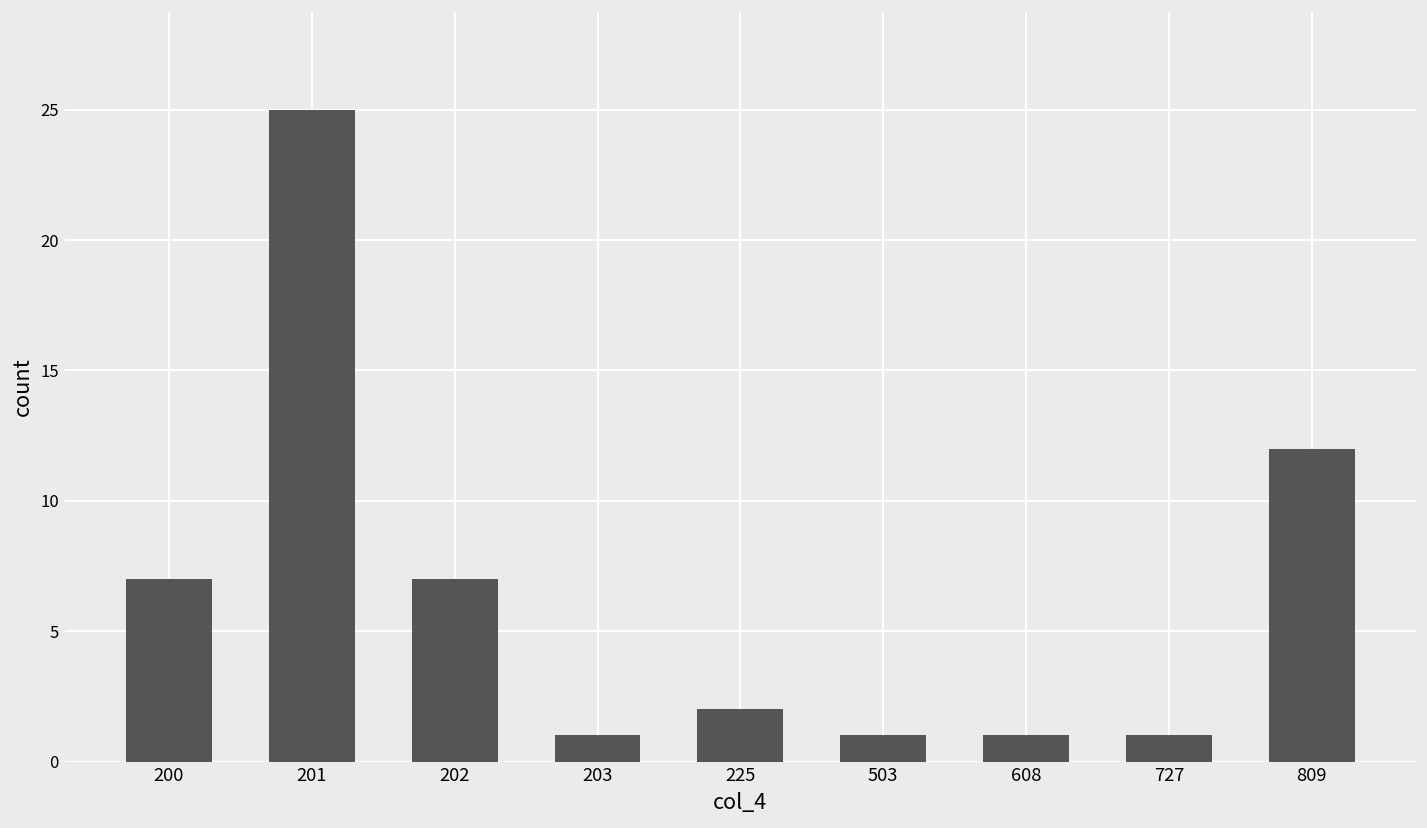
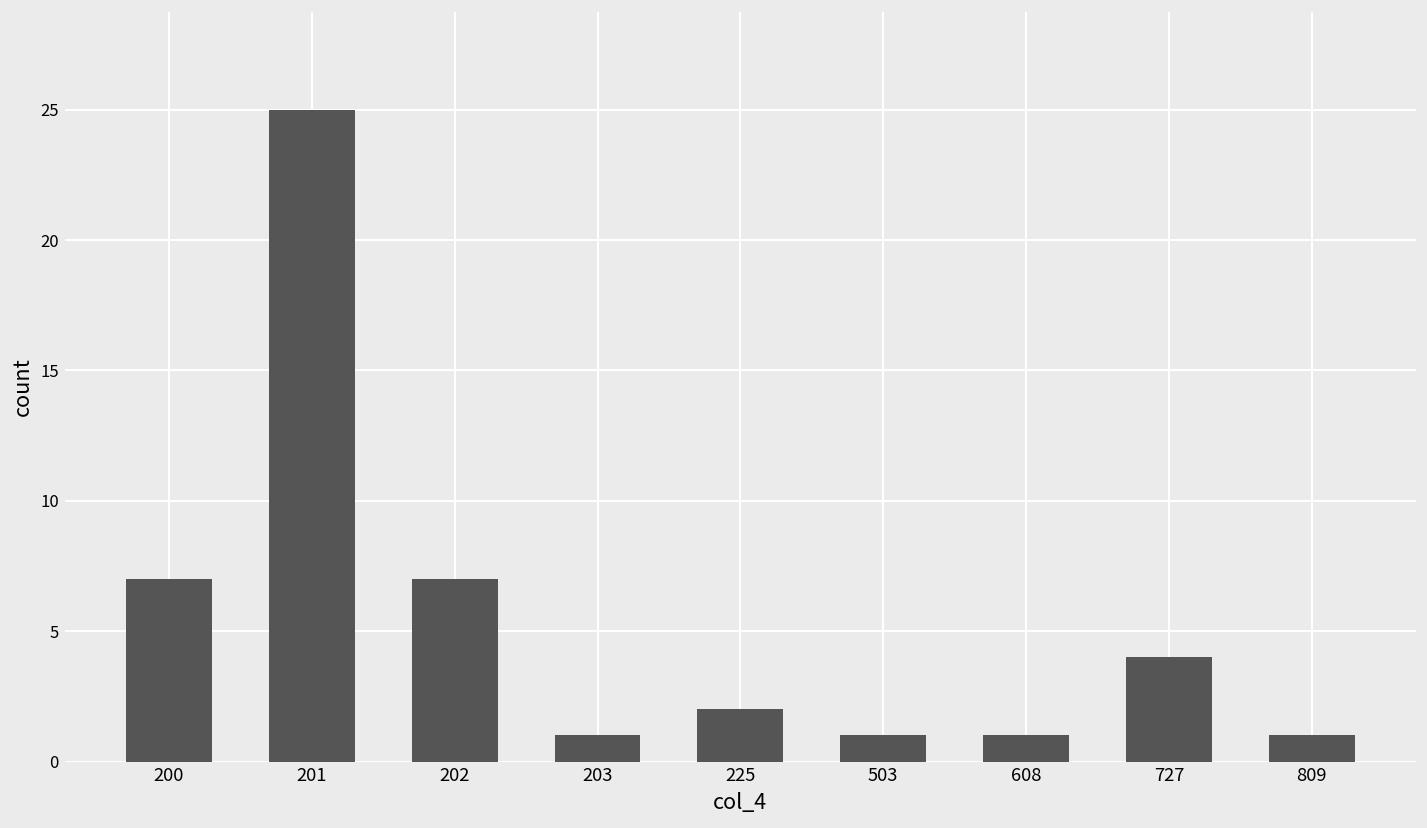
727: 1 -> 4
809: 12 -> 1
